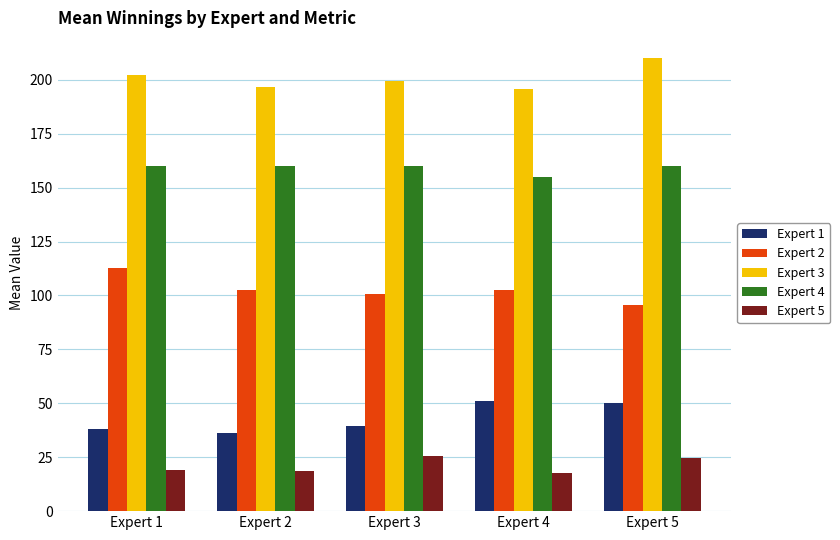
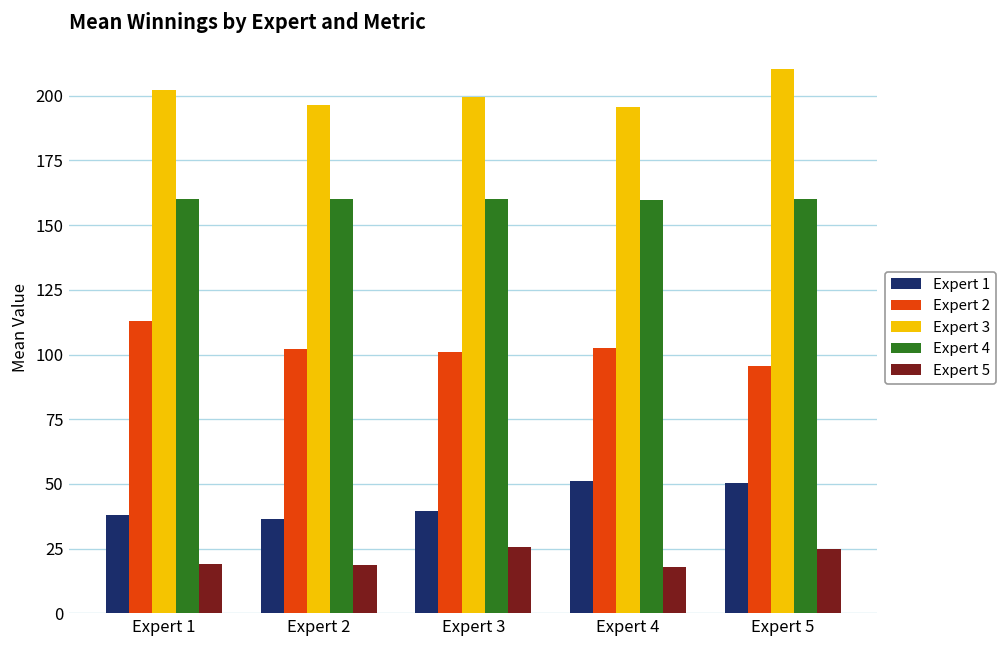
Expert 4, Expert 4: 155 -> 160
